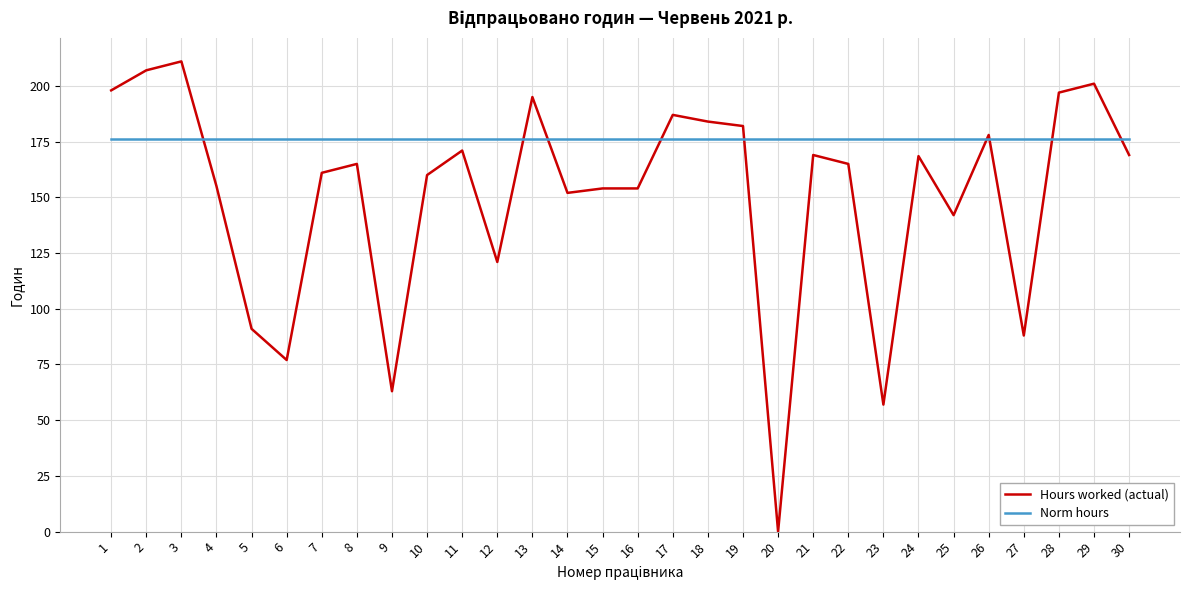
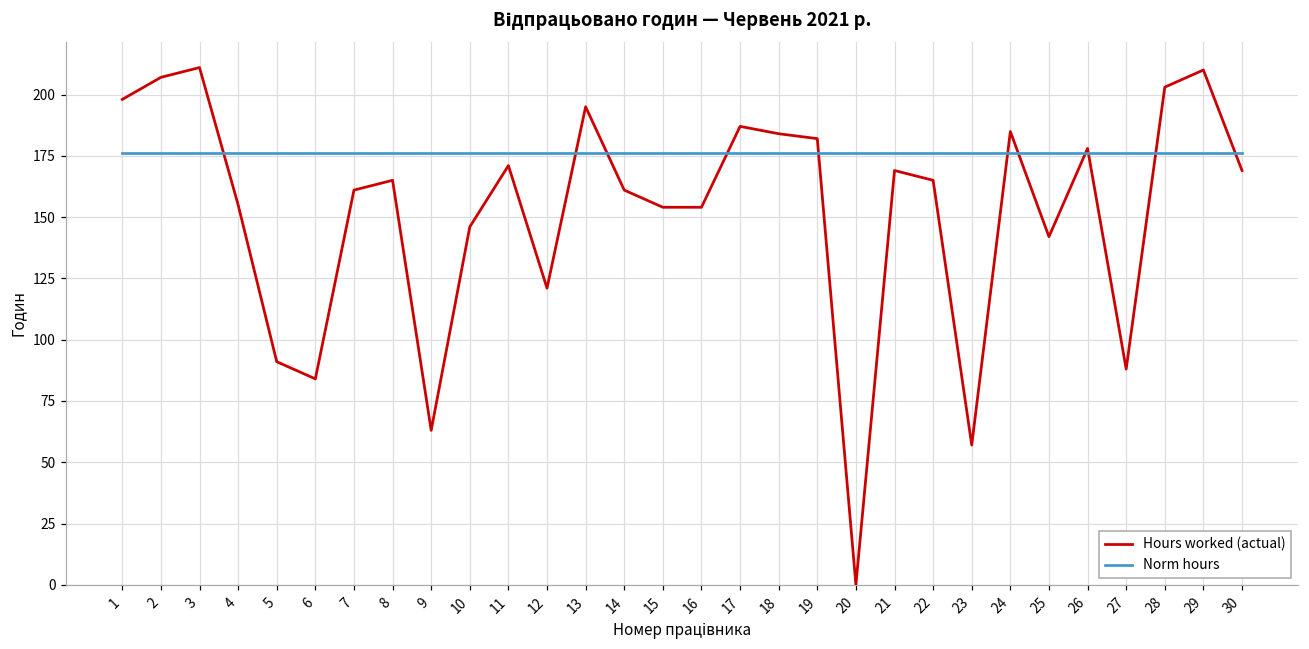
Hours worked (actual), 6: 77 -> 84
Hours worked (actual), 10: 160 -> 146
Hours worked (actual), 14: 152 -> 161
Hours worked (actual), 24: 169 -> 185
Hours worked (actual), 28: 197 -> 203
Hours worked (actual), 29: 201 -> 210
